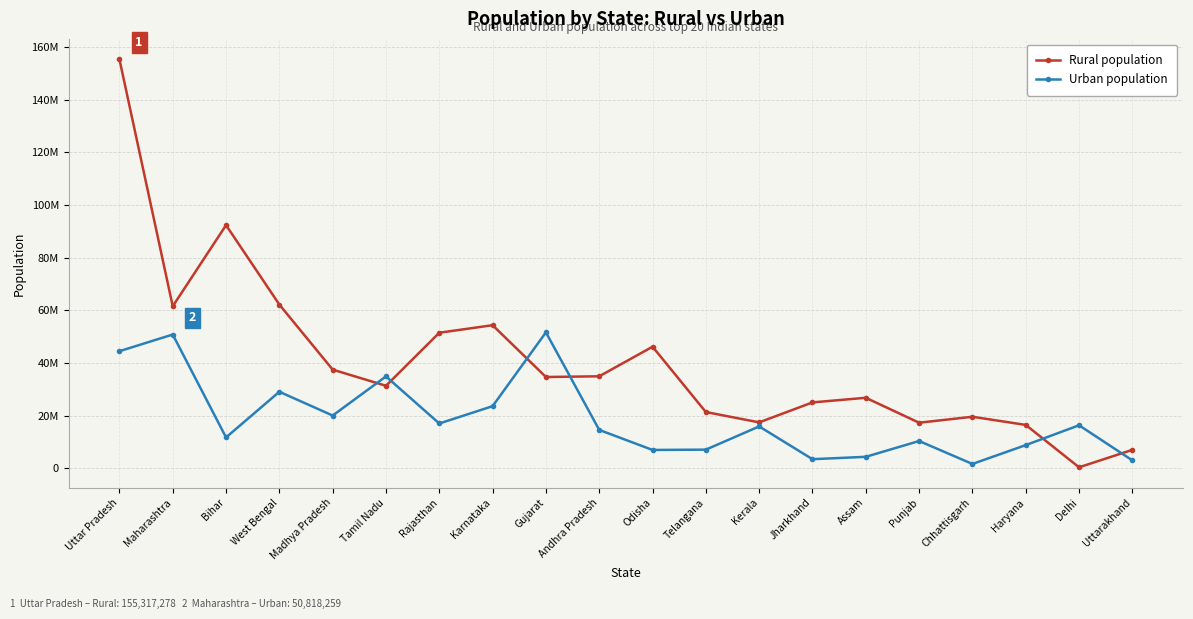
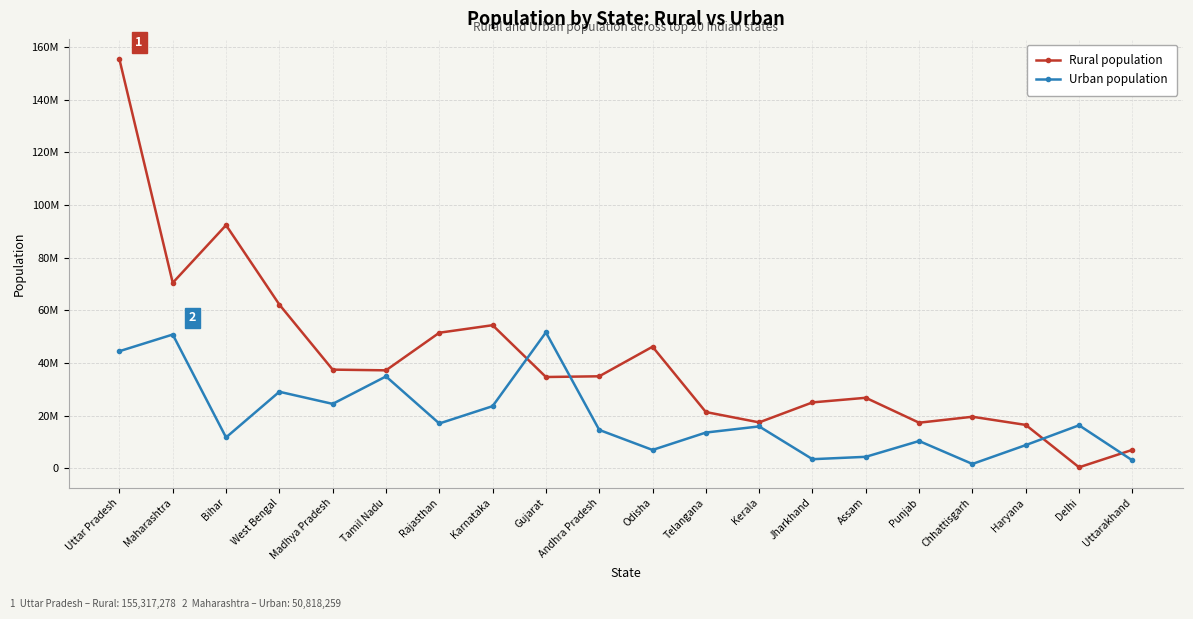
Rural population, Maharashtra: 62000000 -> 70000000
Urban population, Madhya Pradesh: 20000000 -> 24000000
Rural population, Tamil Nadu: 31000000 -> 37000000
Urban population, Telangana: 7000000 -> 14000000
